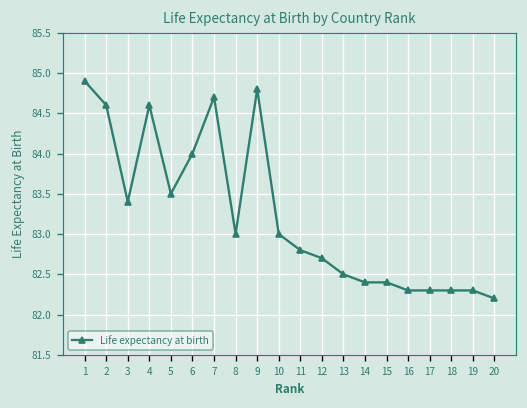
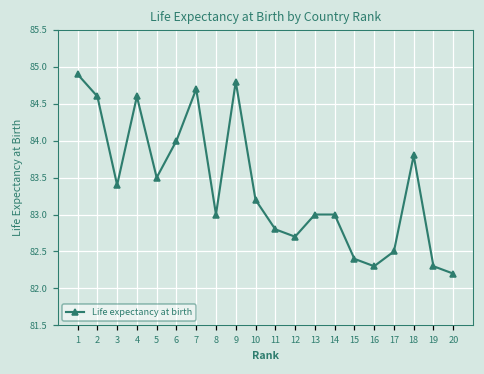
10: 83.0 -> 83.2
13: 82.5 -> 83.0
14: 82.4 -> 83.0
17: 82.3 -> 82.5
18: 82.3 -> 83.8
